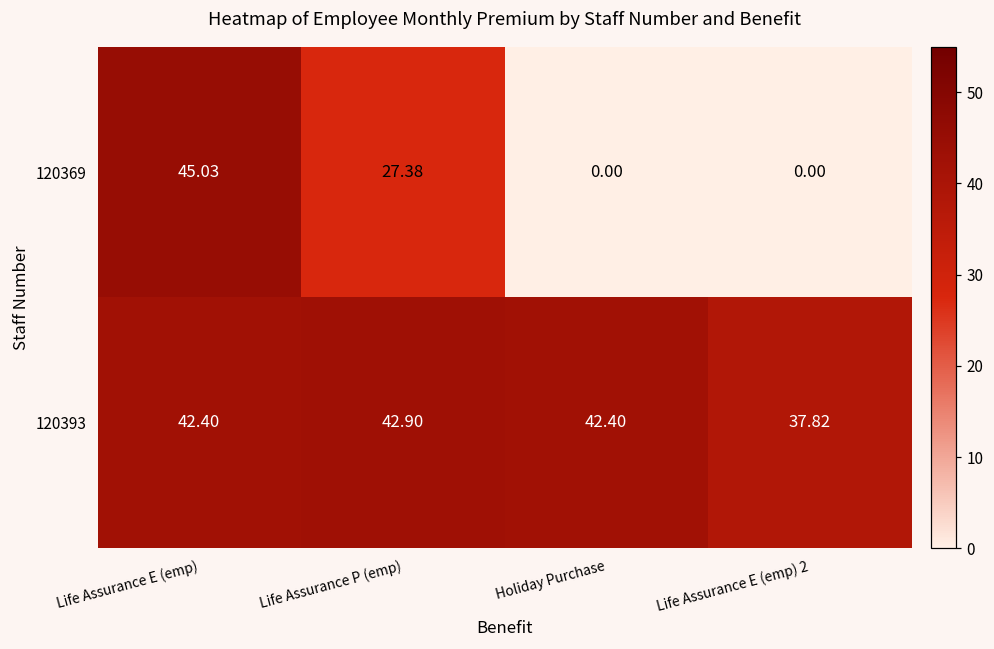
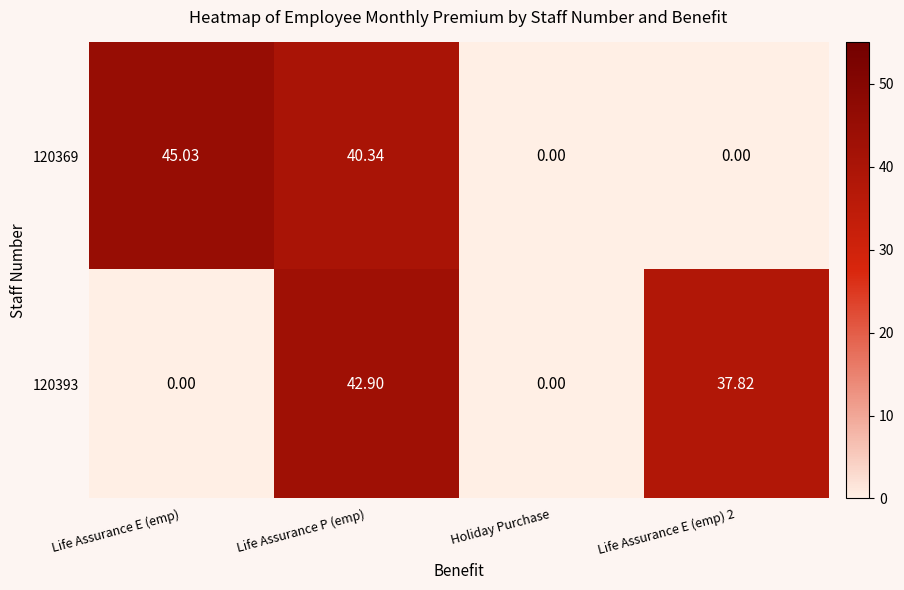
120369, Life Assurance P (emp): 27.38 -> 40.34
120393, Life Assurance E (emp): 42.40 -> 0.00
120393, Holiday Purchase: 42.40 -> 0.00
